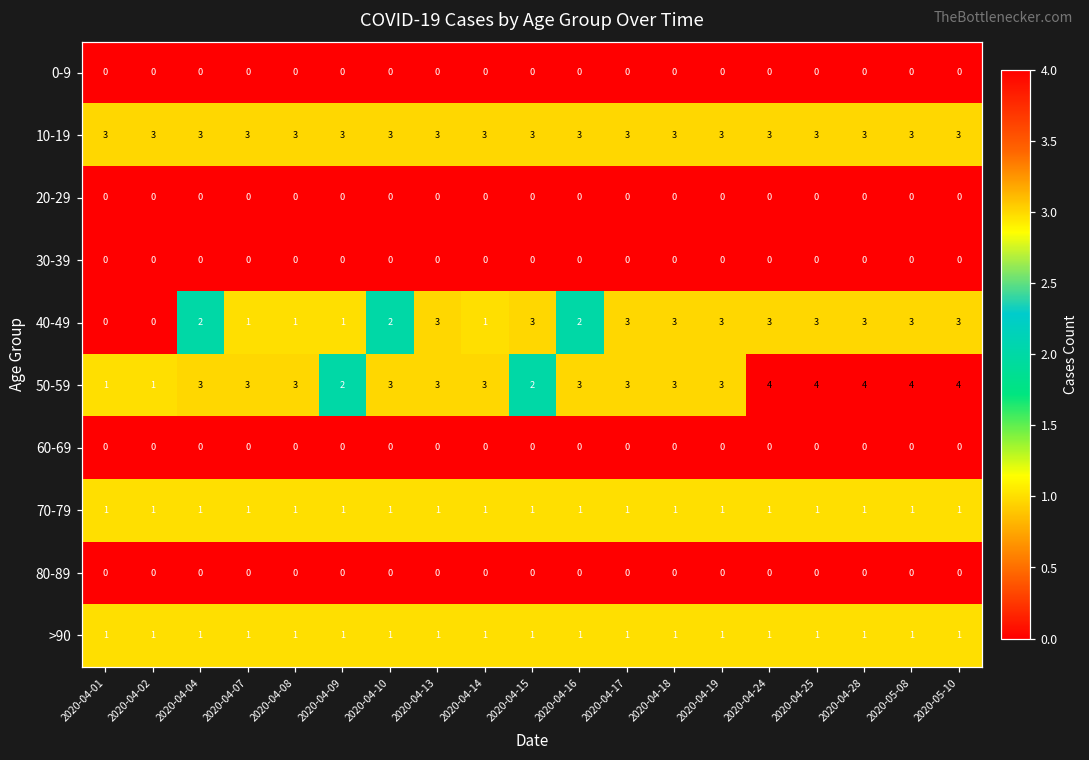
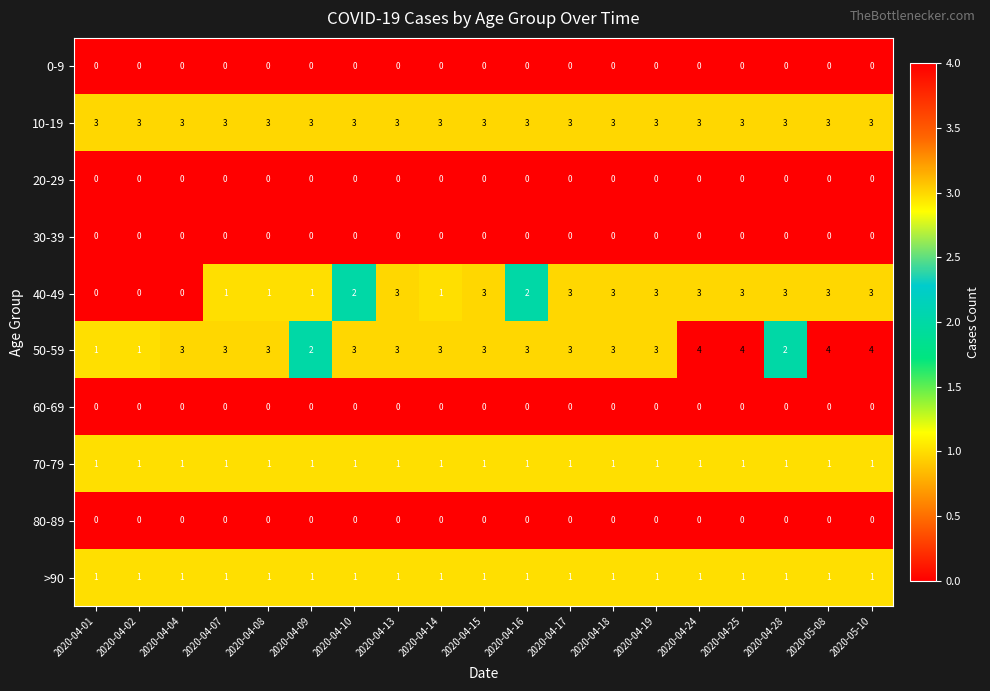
40-49, 2020-04-04: 2 -> 0
50-59, 2020-04-15: 2 -> 3
50-59, 2020-04-28: 4 -> 2
